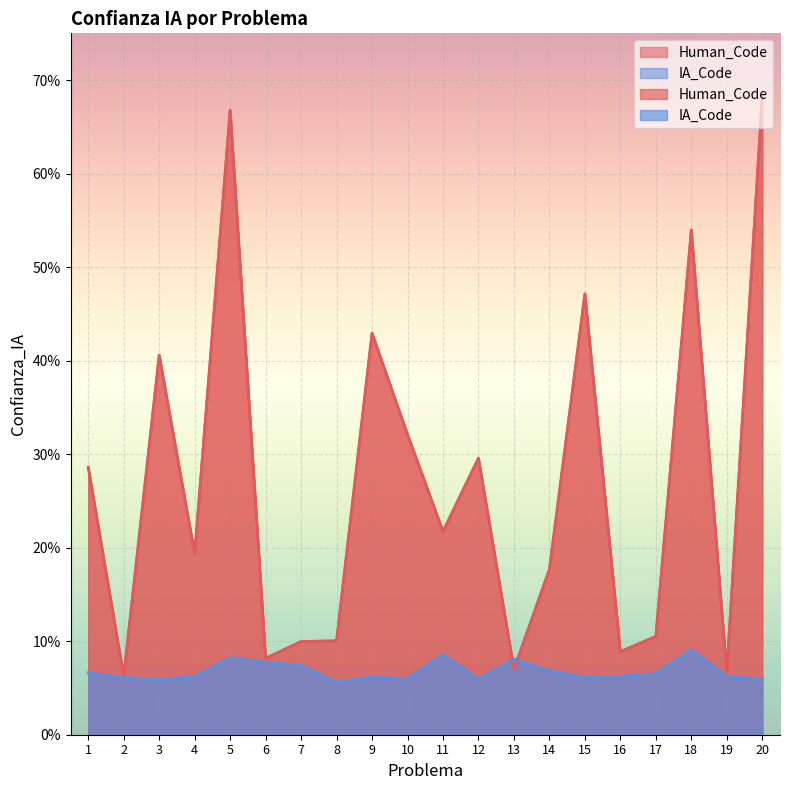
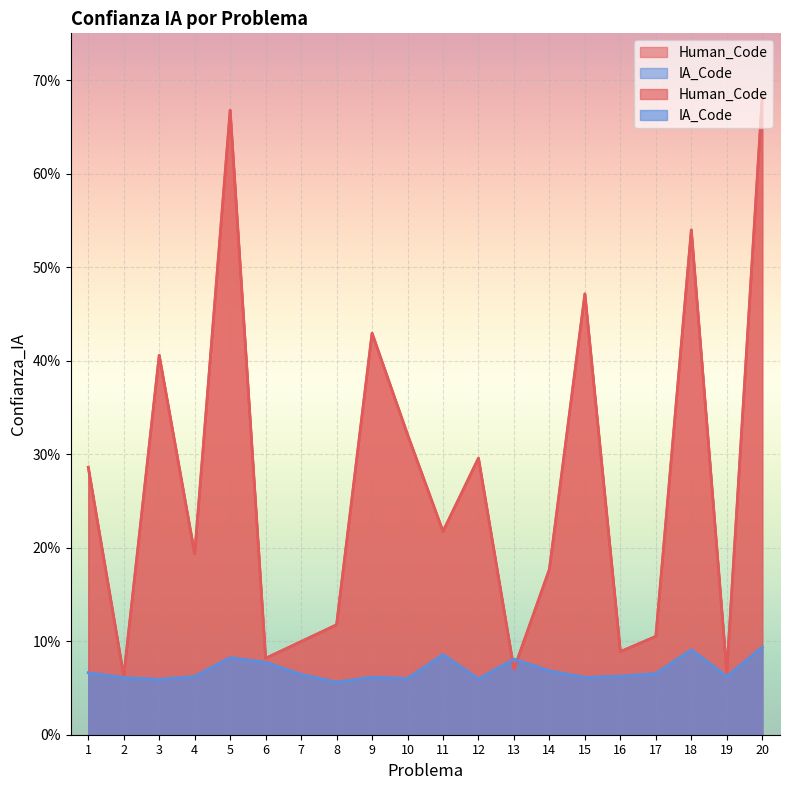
IA_Code, 7: 7% -> 6%
Human_Code, 8: 10% -> 12%
IA_Code, 20: 6% -> 9%
